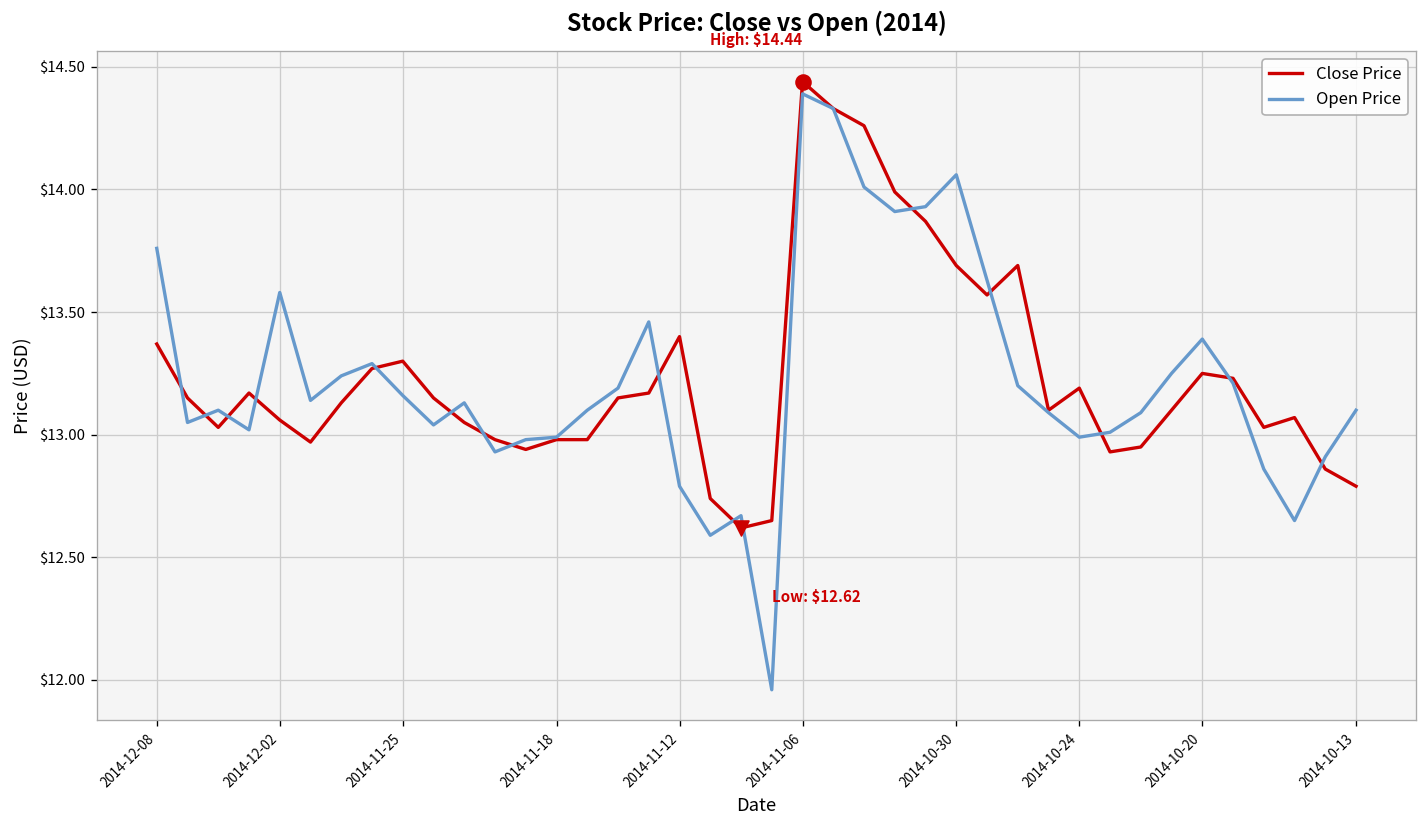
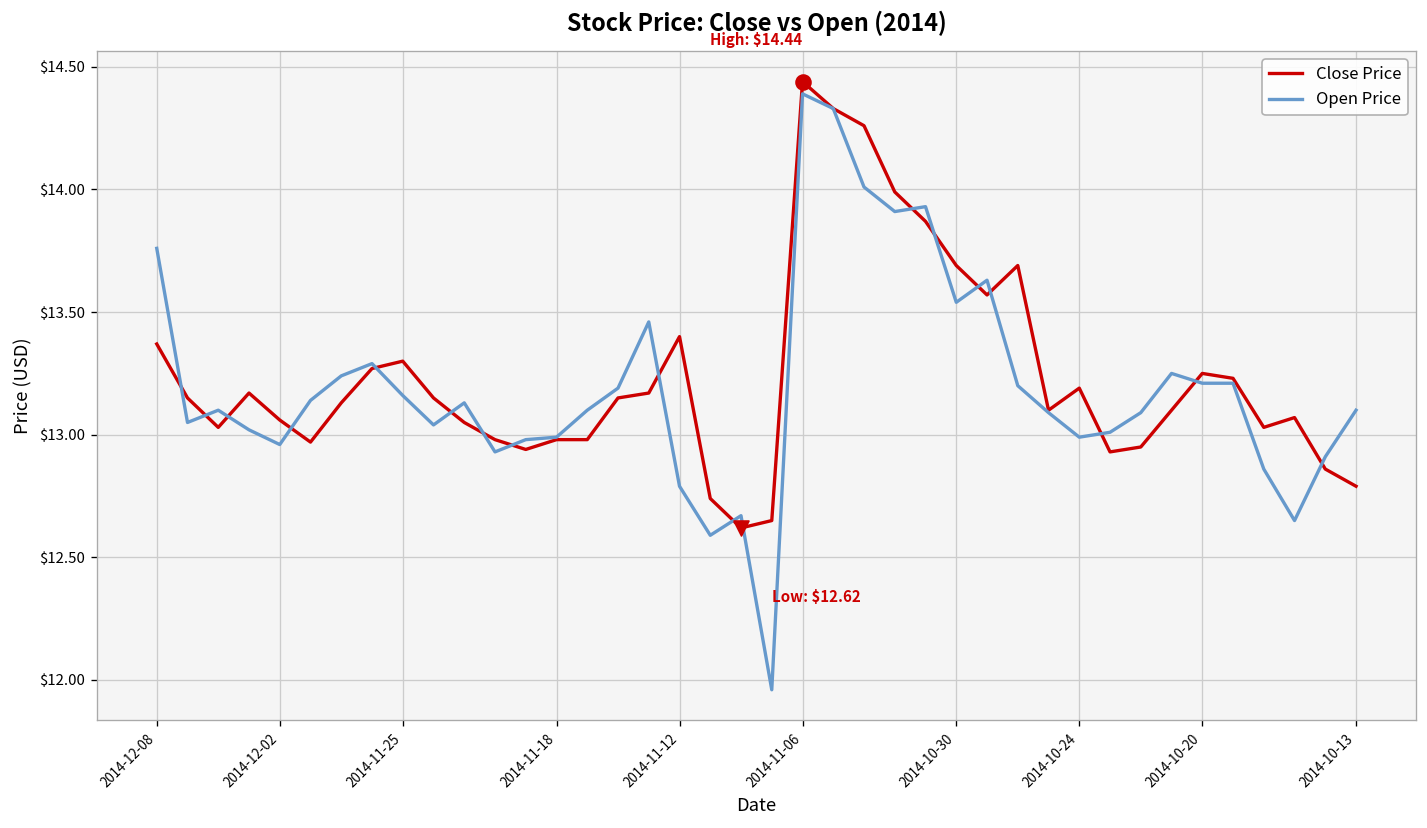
Open Price, 2014-12-02: $13.58 -> $12.96
Open Price, 2014-10-30: $14.06 -> $13.54
Open Price, 2014-10-20: $13.39 -> $13.21
